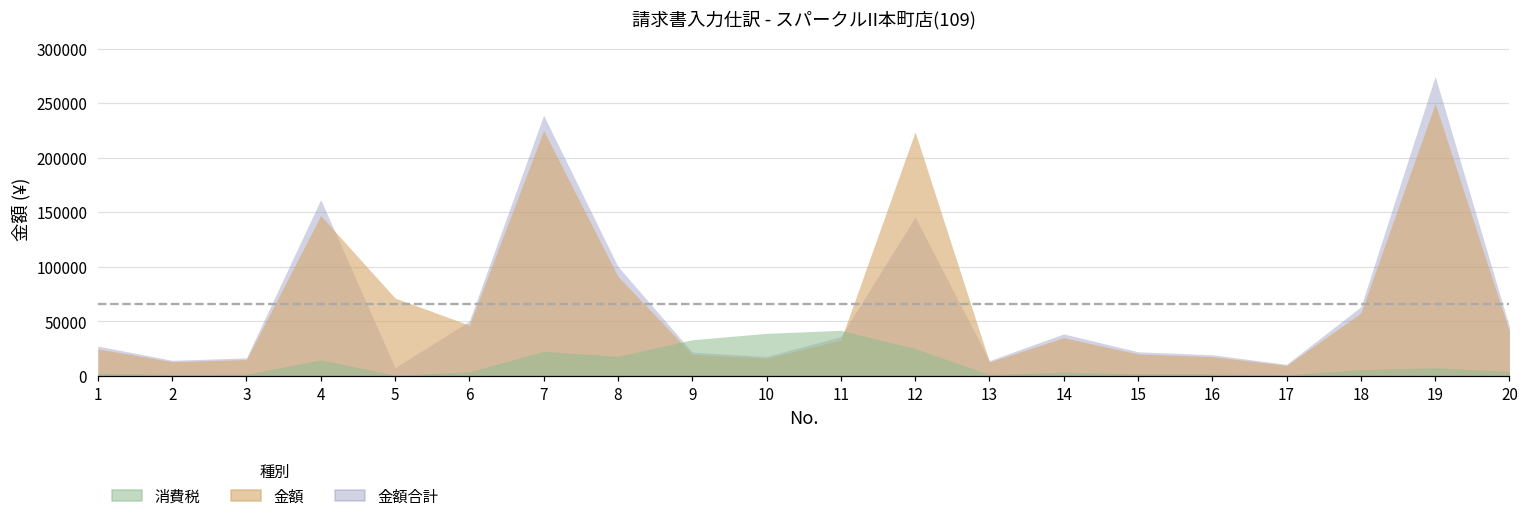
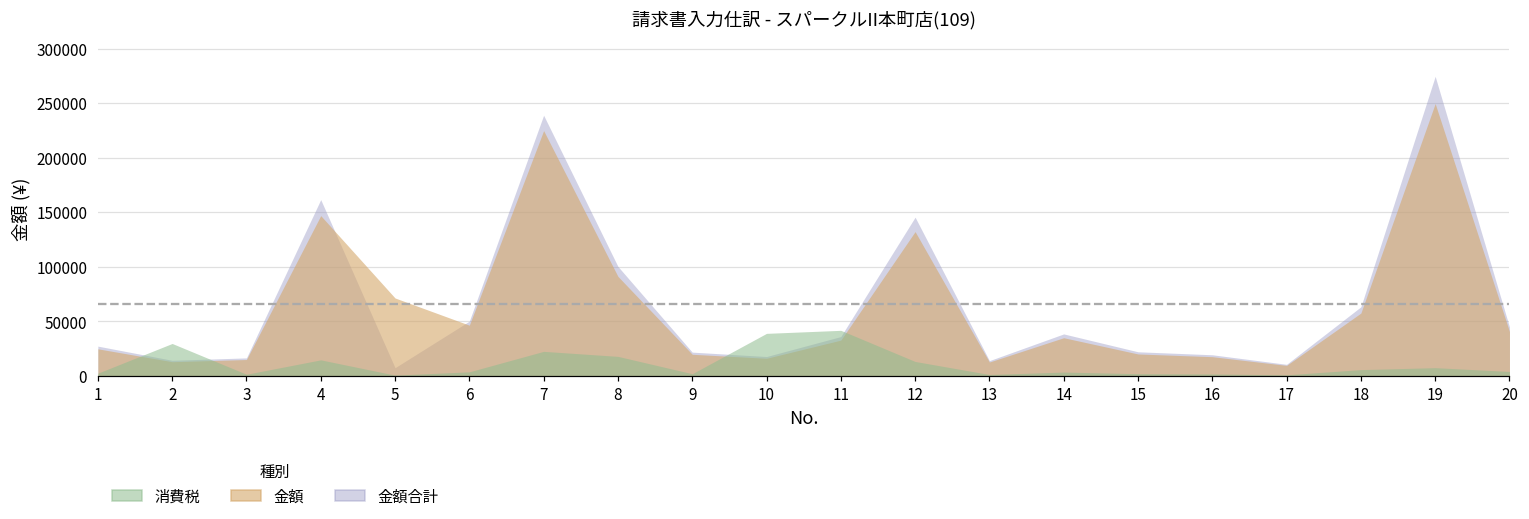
消費税, 2: 0 -> 30000
消費税, 9: 30000 -> 0
金額, 12: 220000 -> 130000
消費税, 12: 20000 -> 10000
